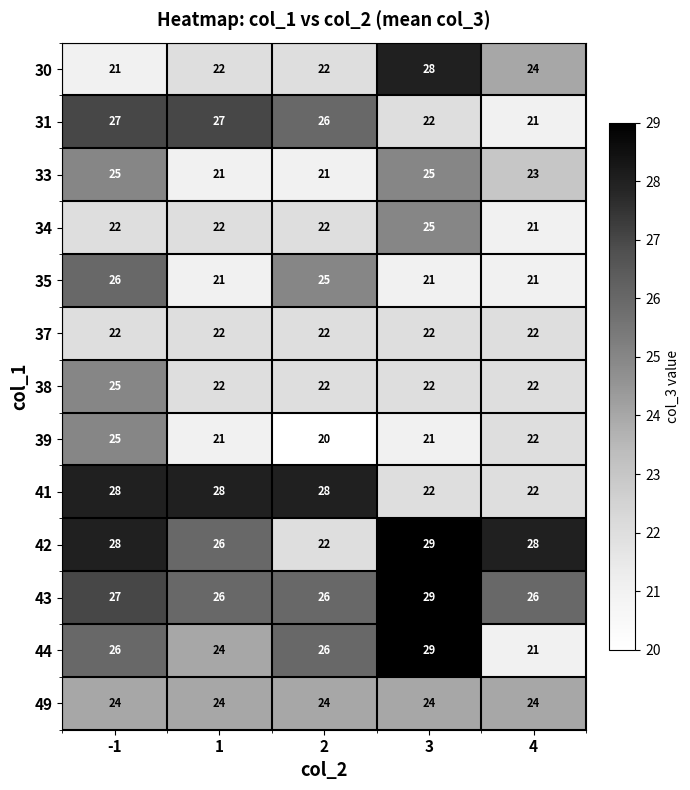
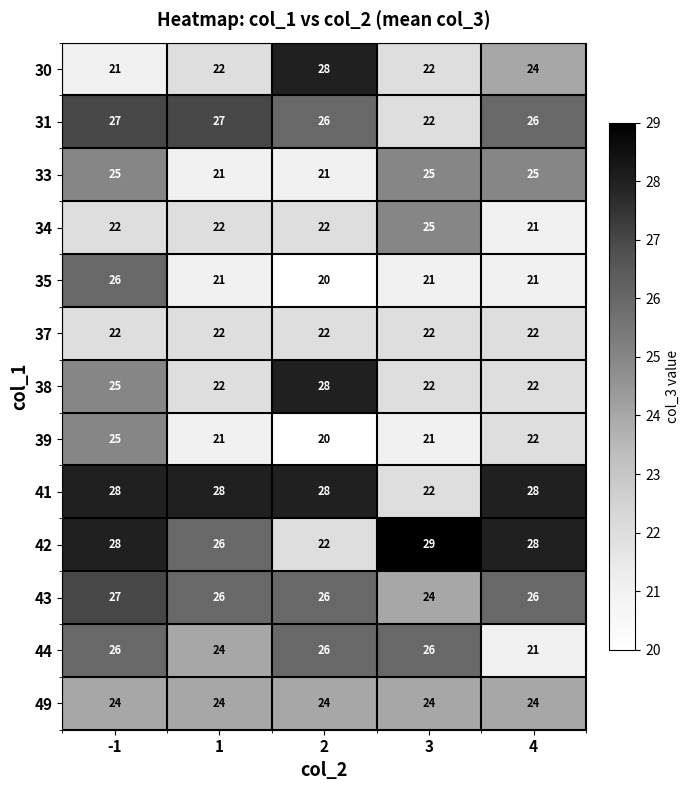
30, 2: 22 -> 28
30, 3: 28 -> 22
31, 4: 21 -> 26
33, 4: 23 -> 25
35, 2: 25 -> 20
38, 2: 22 -> 28
41, 4: 22 -> 28
43, 3: 29 -> 24
44, 3: 29 -> 26
